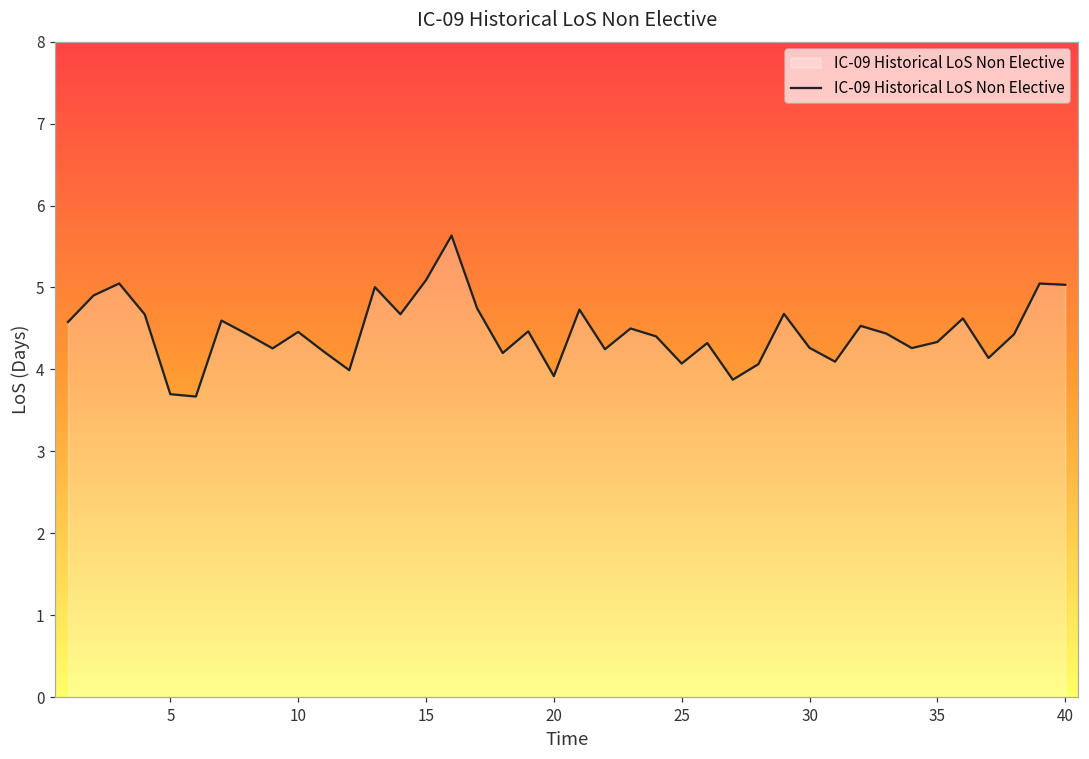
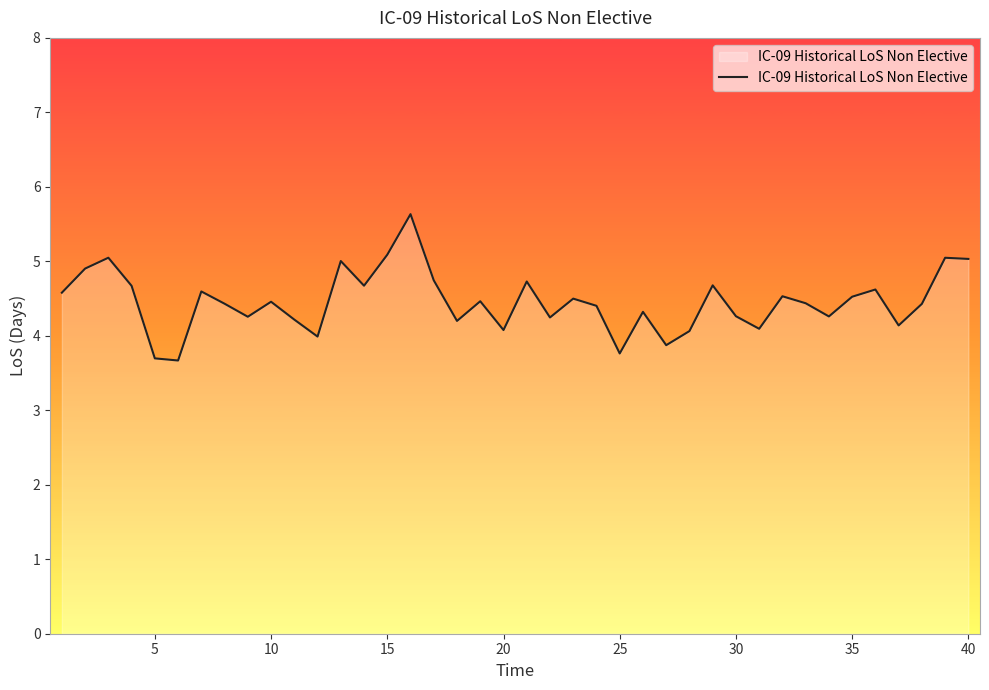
20: 3.9 -> 4.1
25: 4.1 -> 3.8
35: 4.3 -> 4.5
